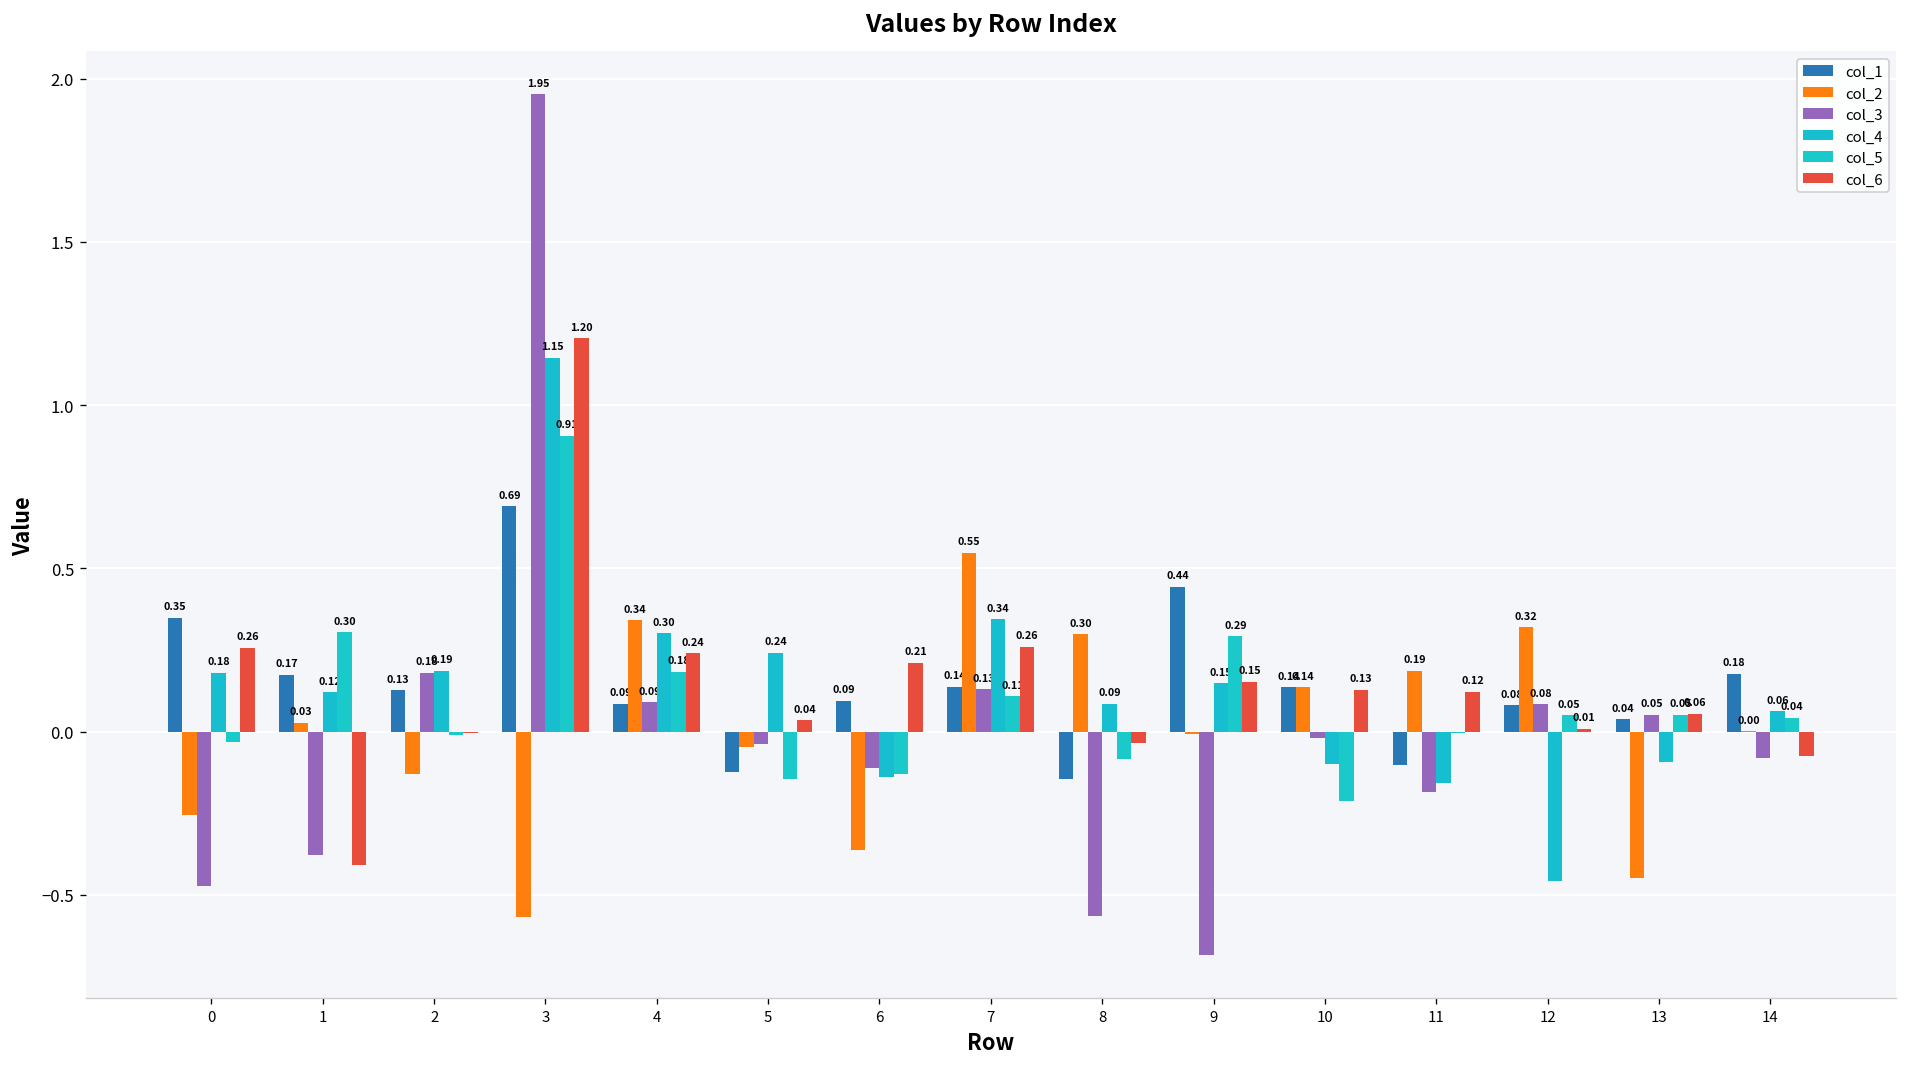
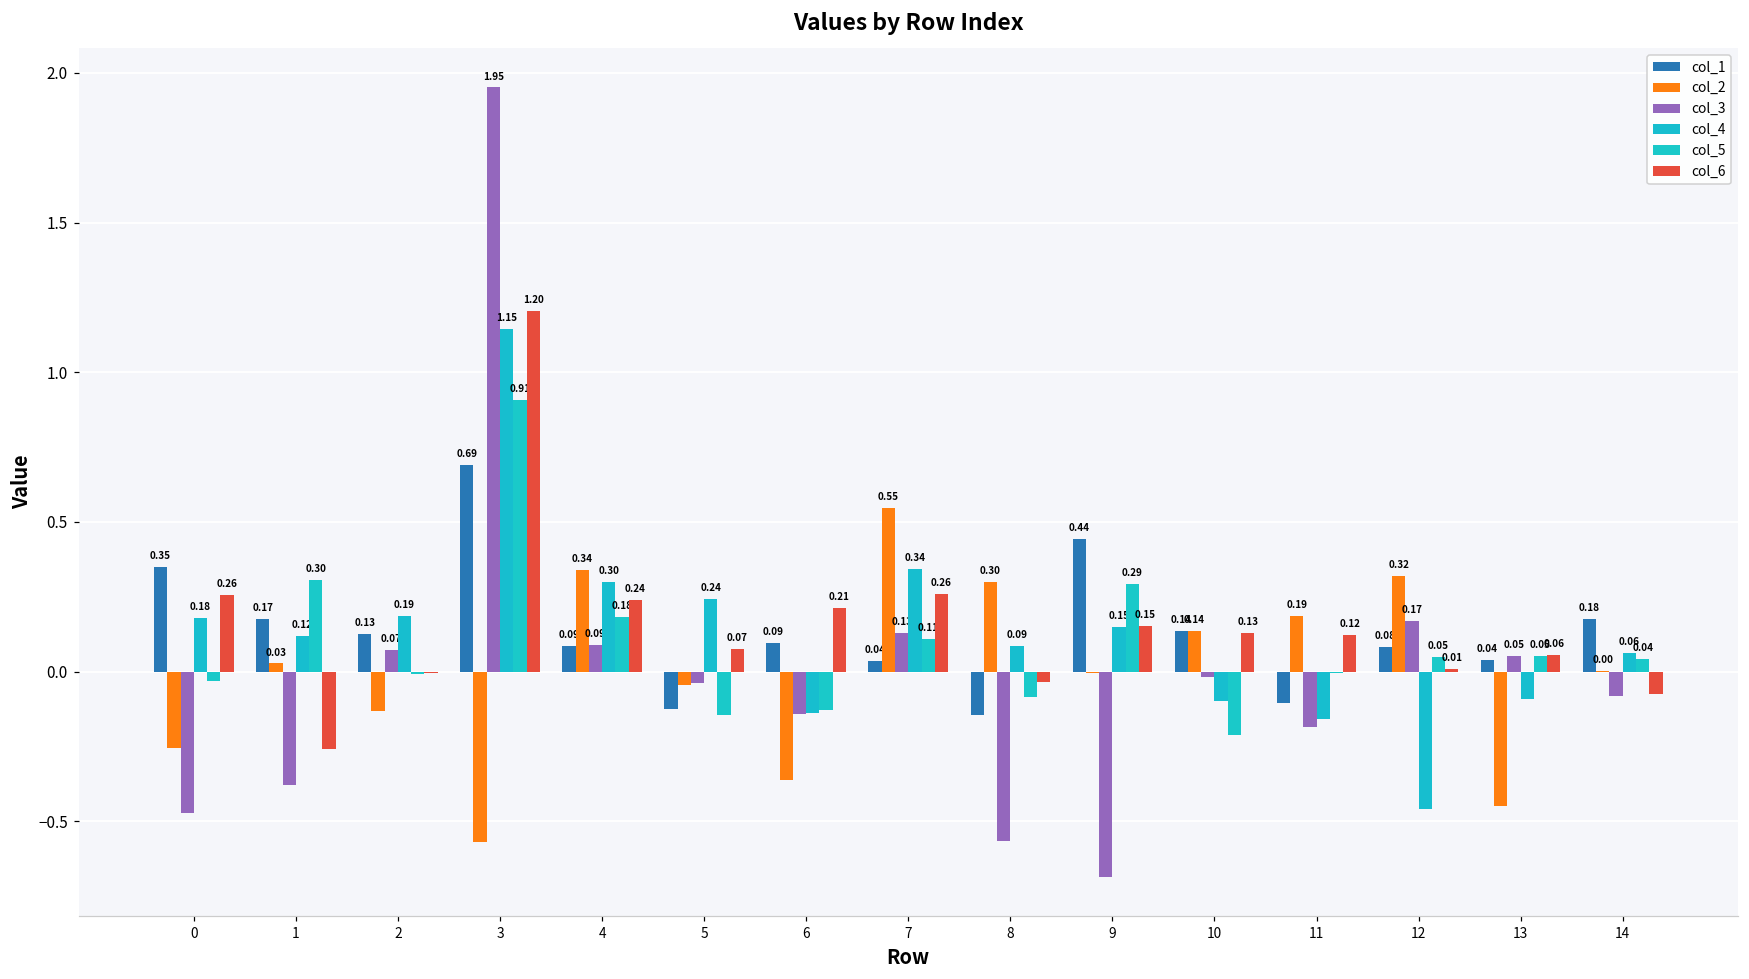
col_6, 1: -0.41 -> -0.26
col_3, 2: 0.18 -> 0.07
col_6, 5: 0.04 -> 0.07
col_3, 6: -0.11 -> -0.14
col_1, 7: 0.14 -> 0.04
col_3, 12: 0.08 -> 0.17
